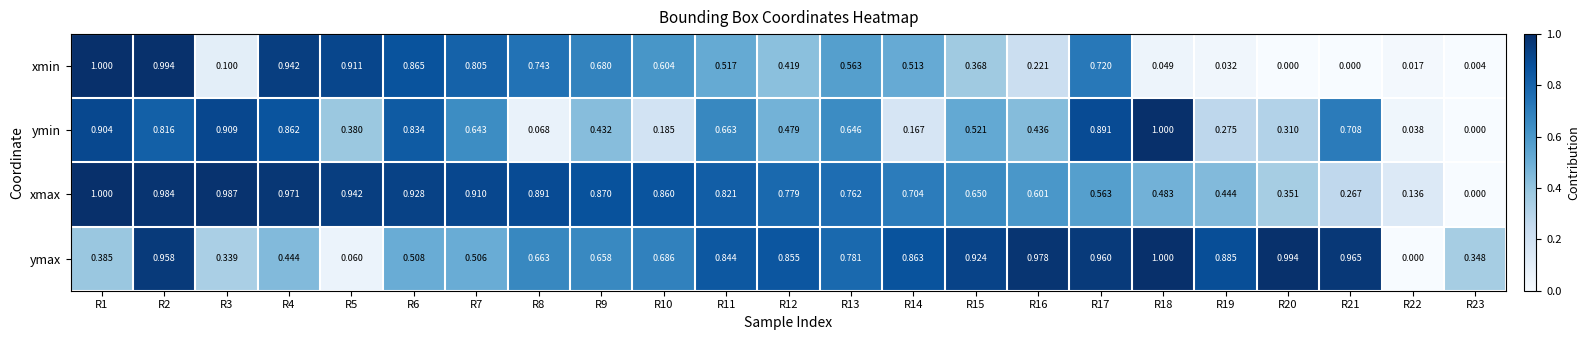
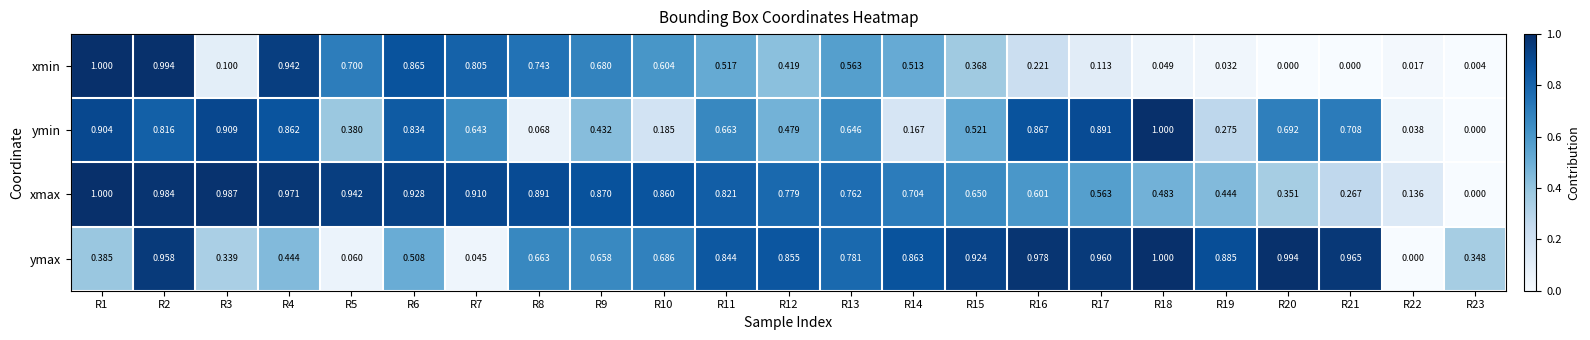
xmin, R5: 0.911 -> 0.700
xmin, R17: 0.720 -> 0.113
ymin, R16: 0.436 -> 0.867
ymin, R20: 0.310 -> 0.692
ymax, R7: 0.506 -> 0.045
